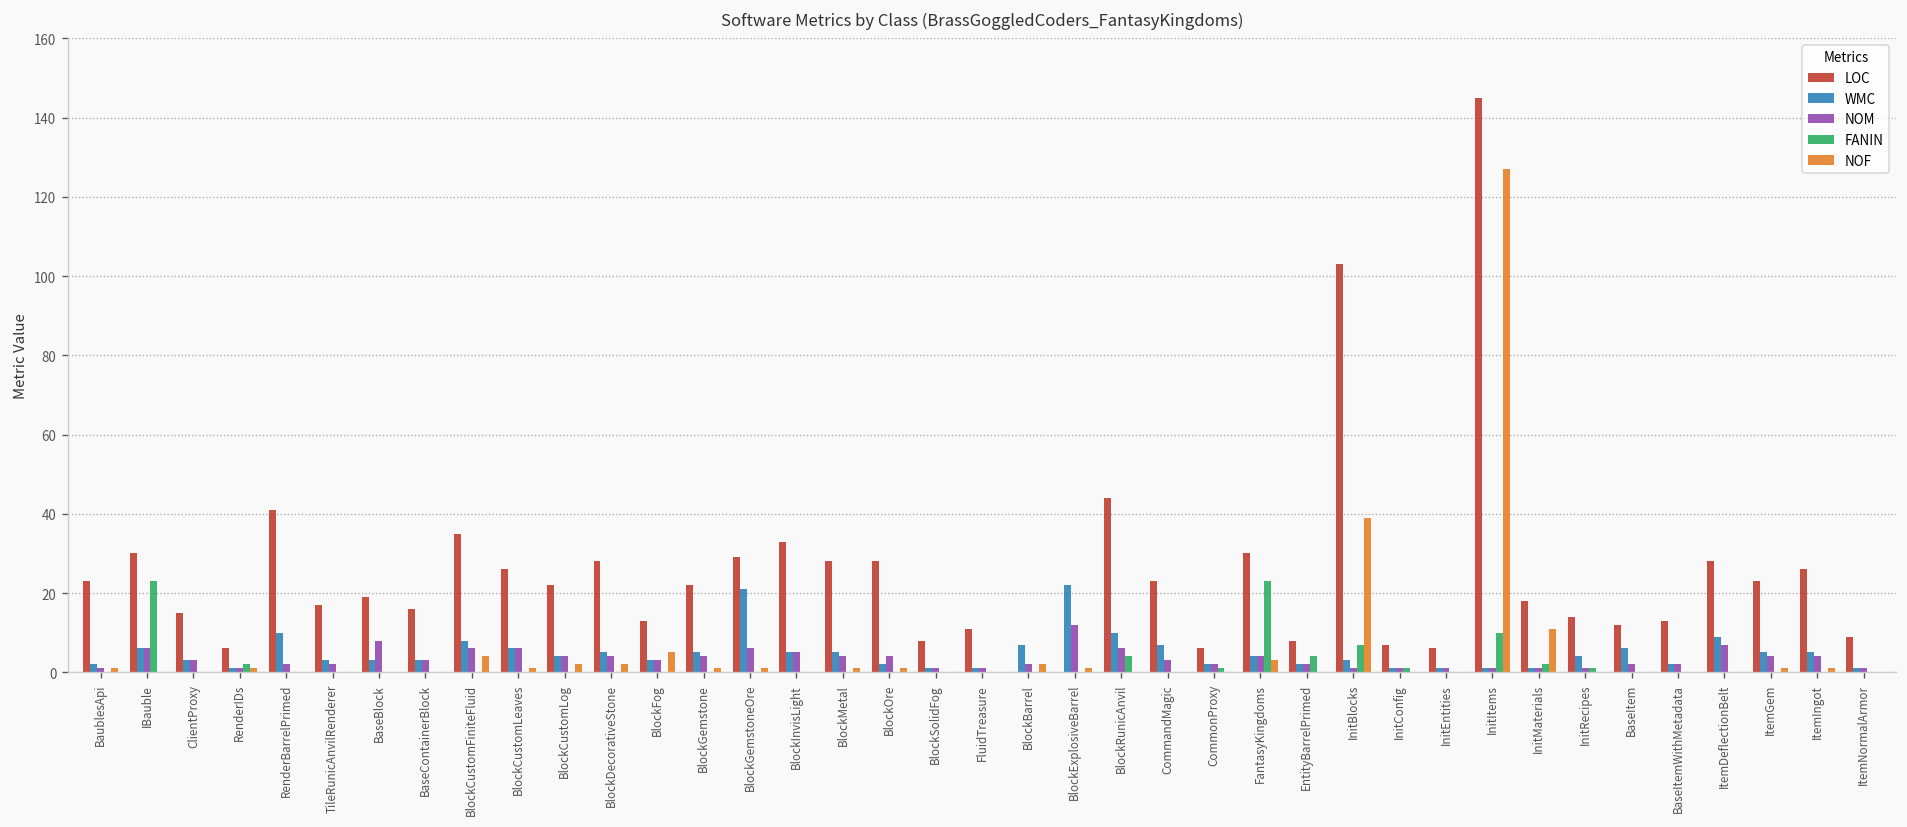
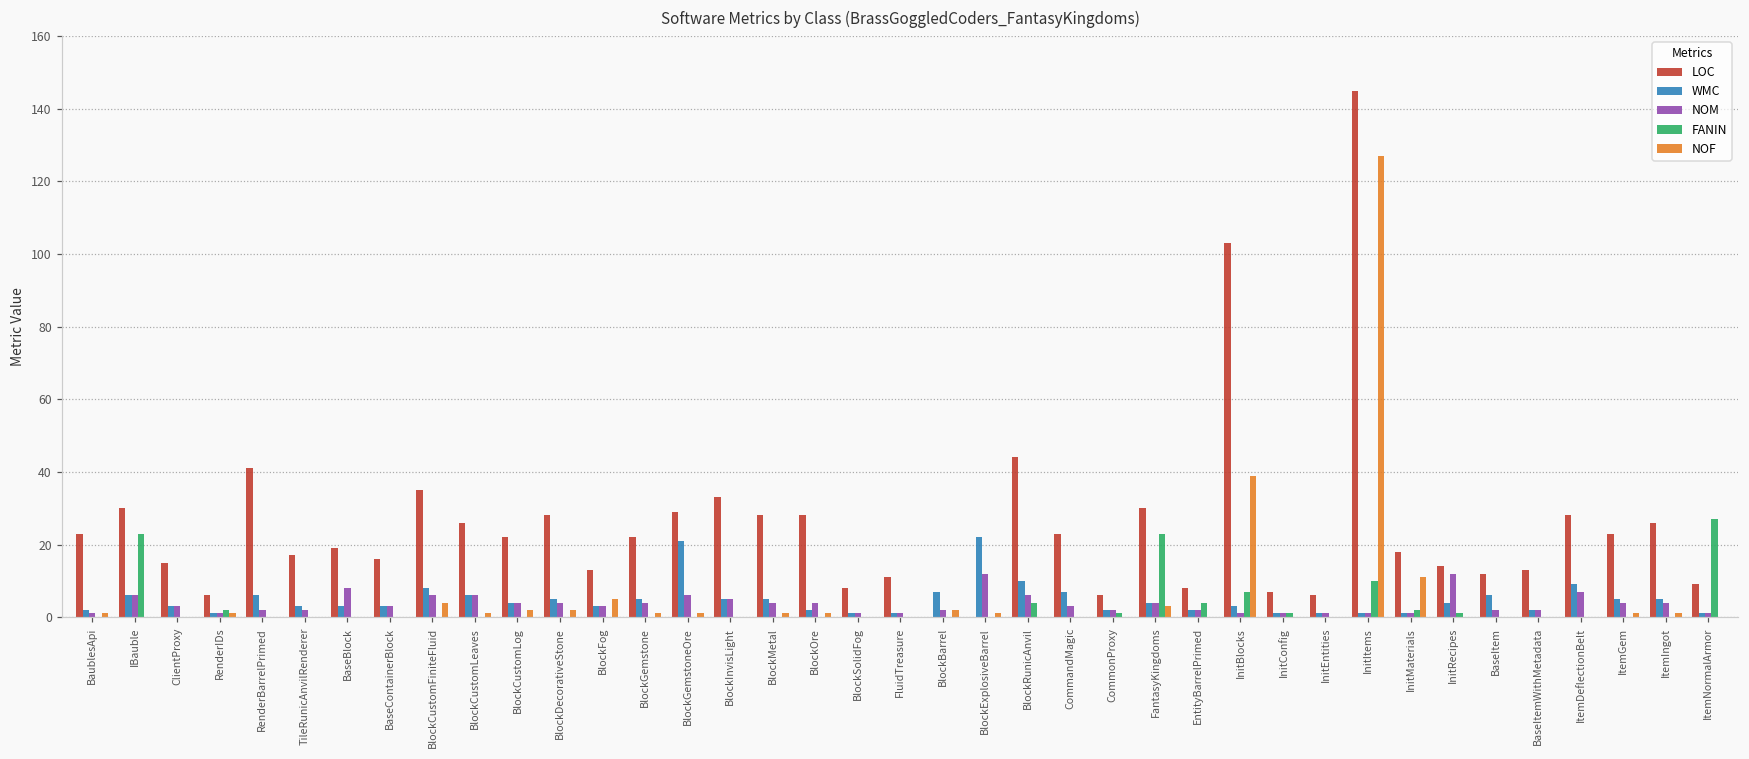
WMC, RenderBarrelPrimed: 10 -> 6
NOM, InitRecipes: 1 -> 12
FANIN, ItemNormalArmor: 0 -> 27
